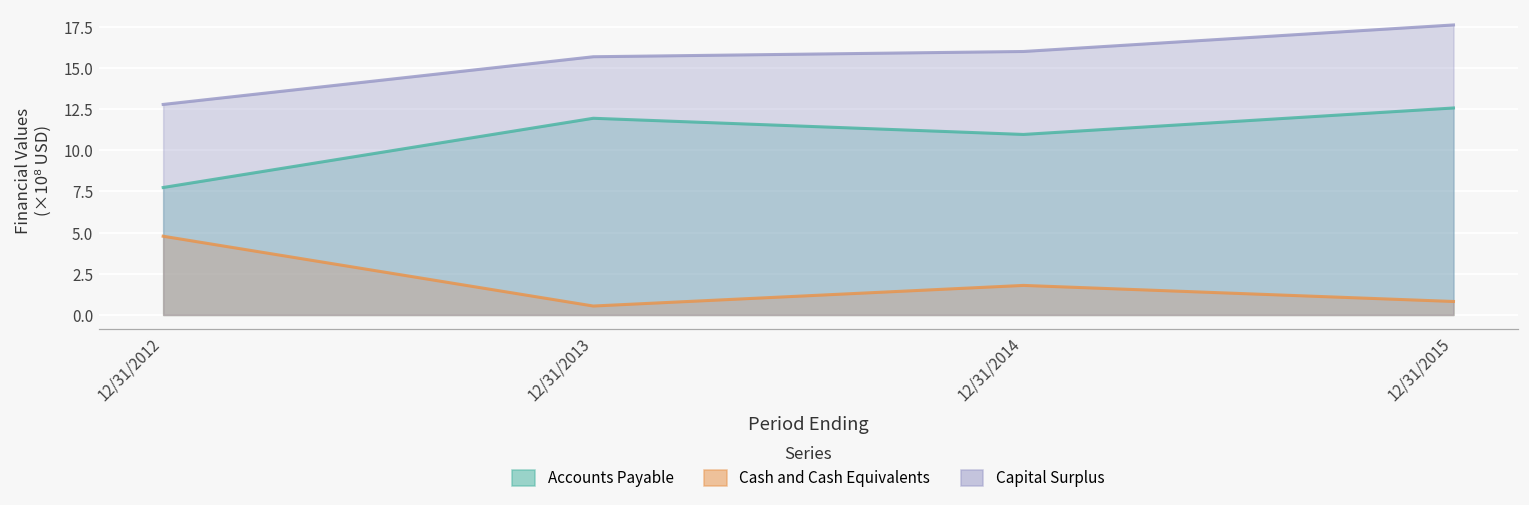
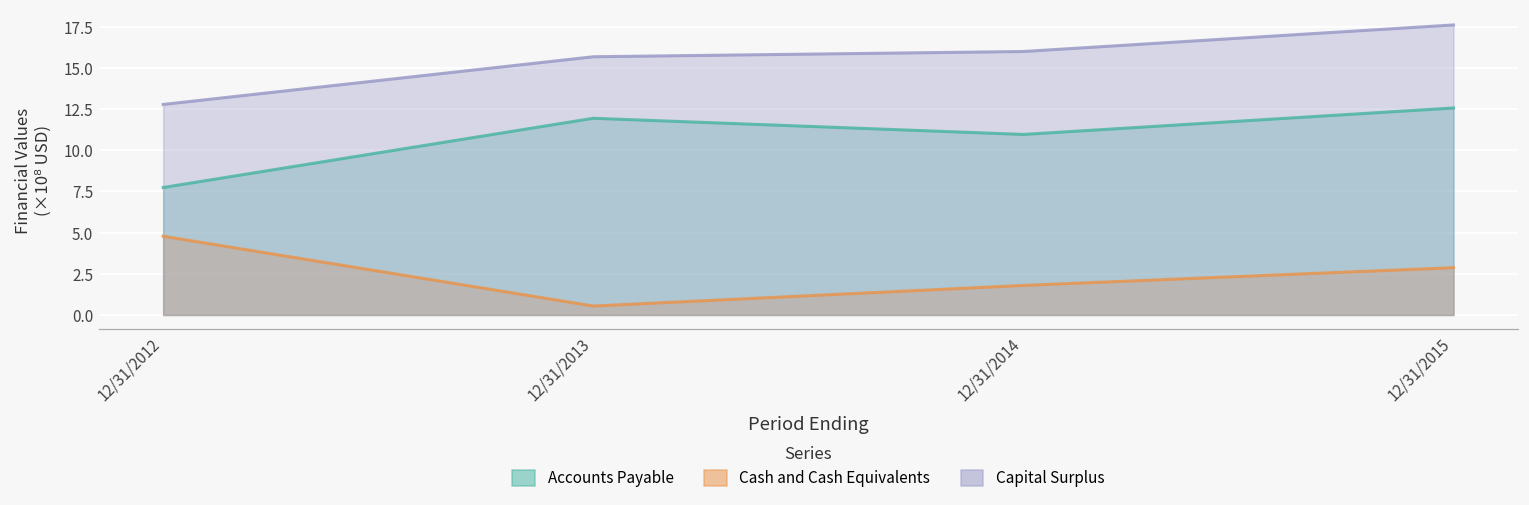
Cash and Cash Equivalents, 12/31/2015: 0.8 -> 2.9
